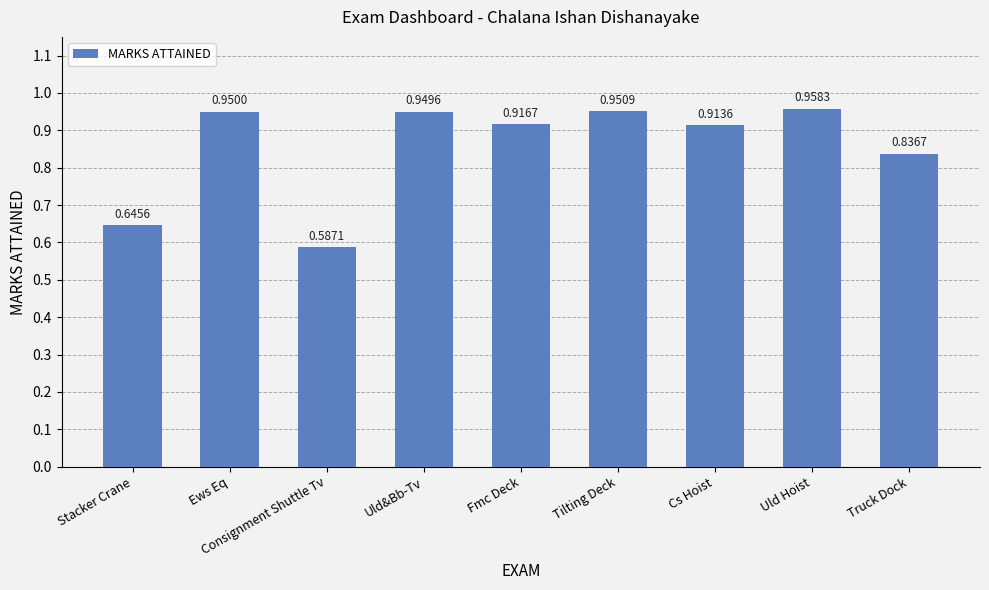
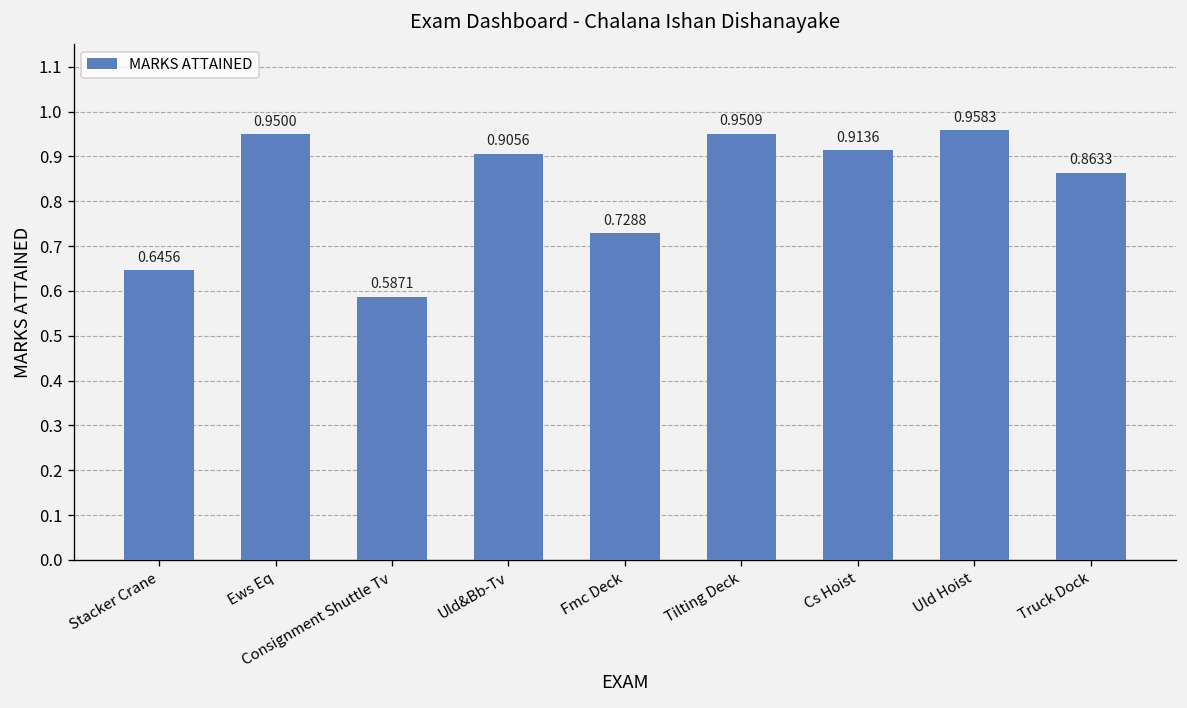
Uld&Bb-Tv: 0.9496 -> 0.9056
Fmc Deck: 0.9167 -> 0.7288
Truck Dock: 0.8367 -> 0.8633
